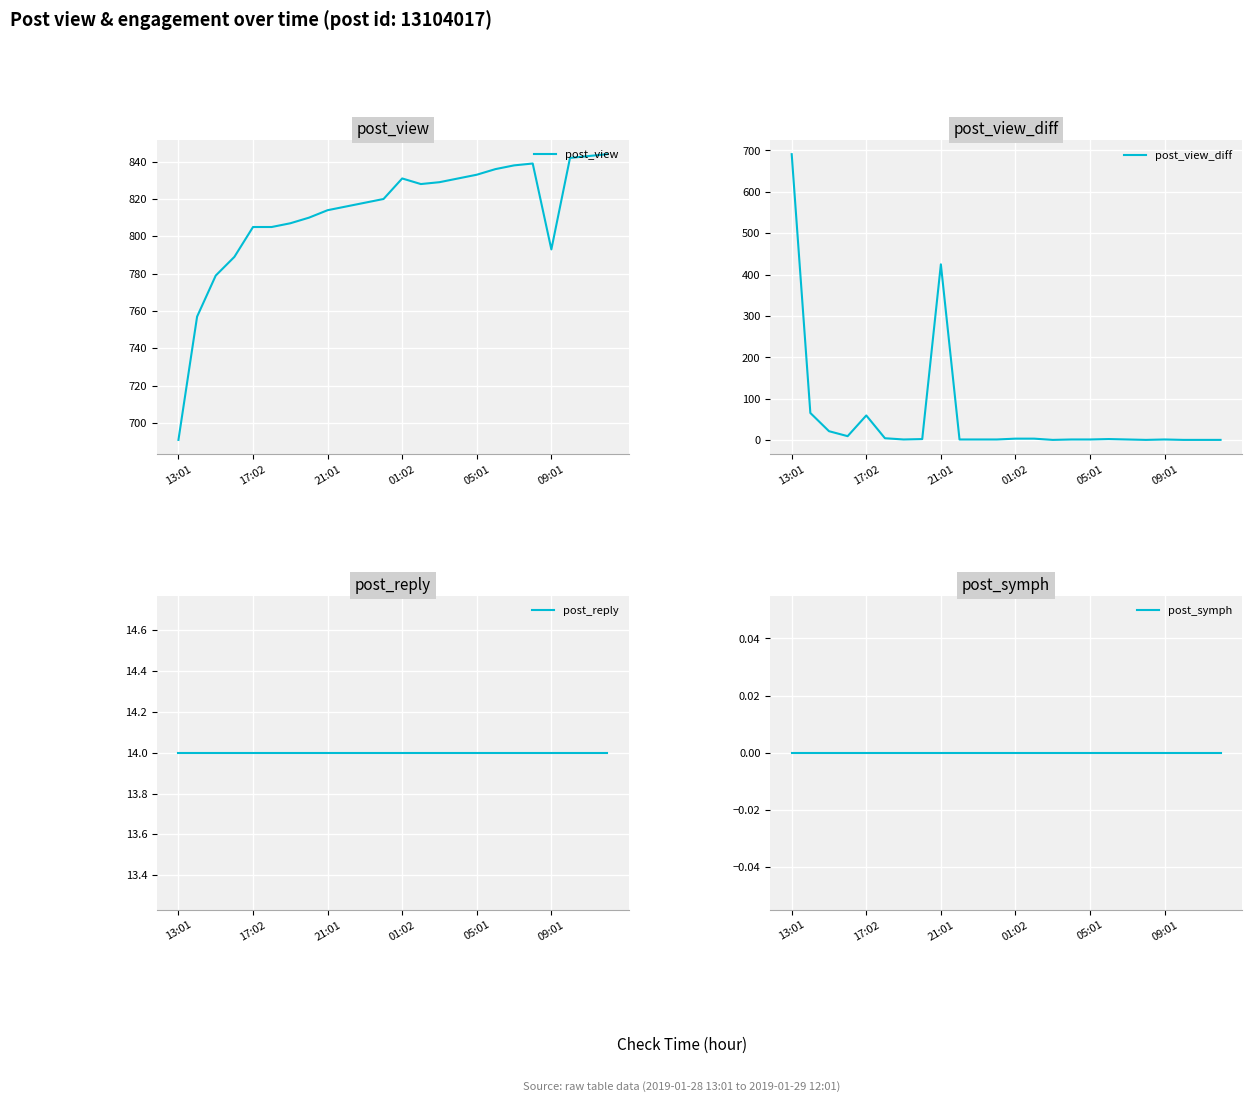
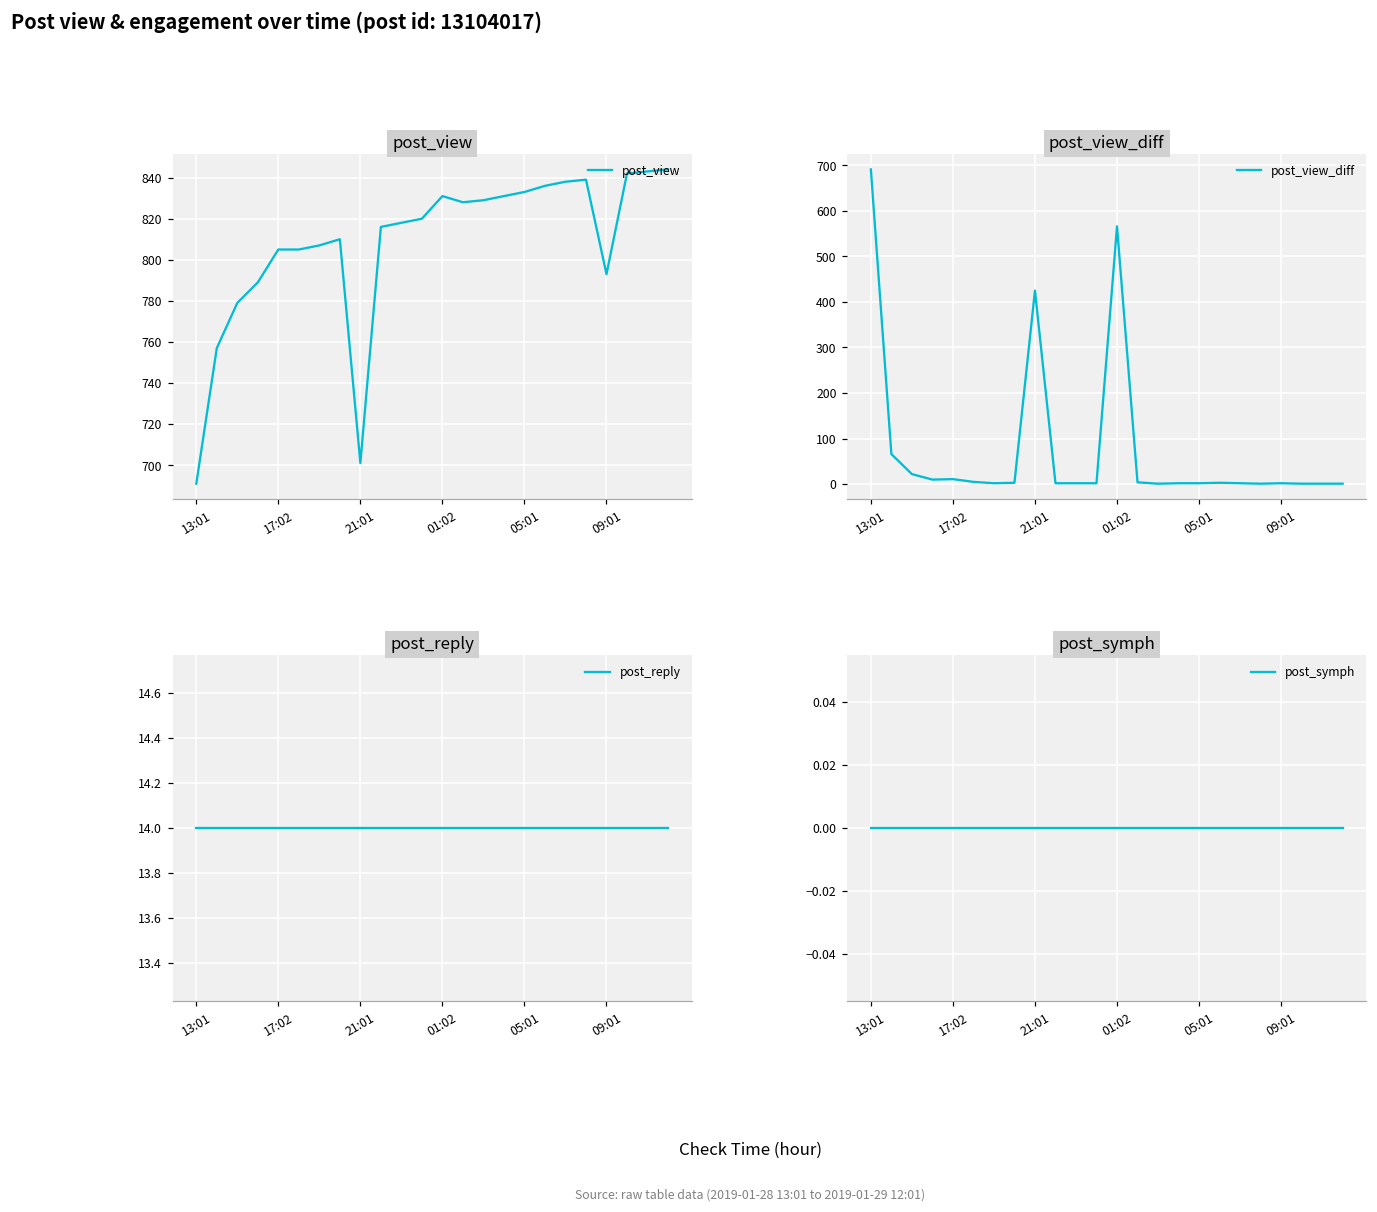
post_view, 21:01: 814 -> 701
post_view_diff, 17:02: 60 -> 10
post_view_diff, 01:02: 0 -> 570
